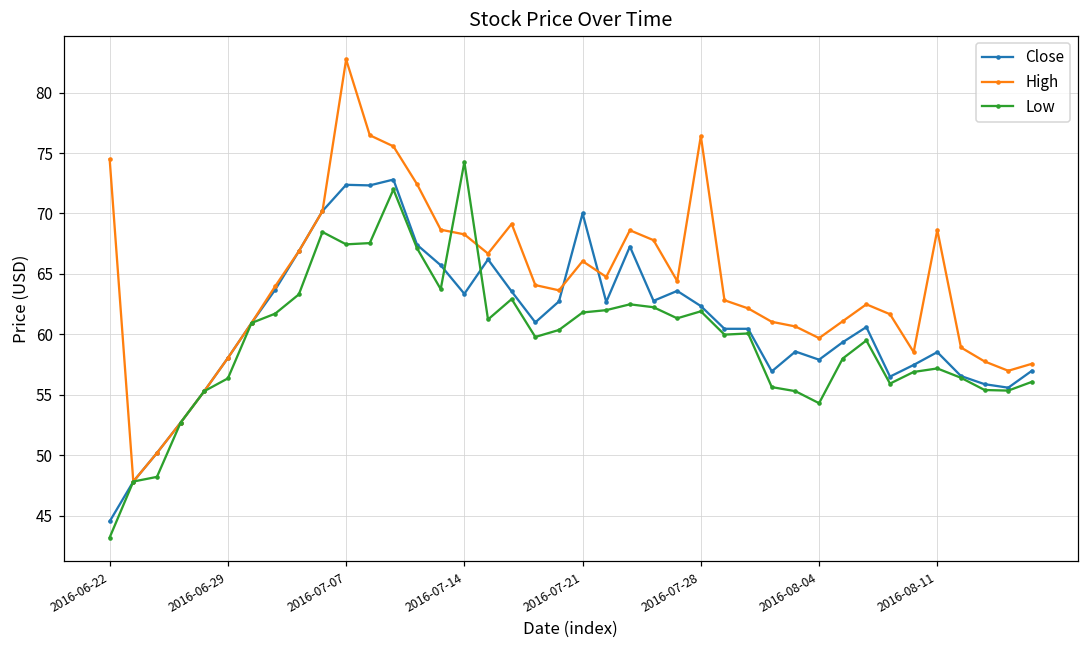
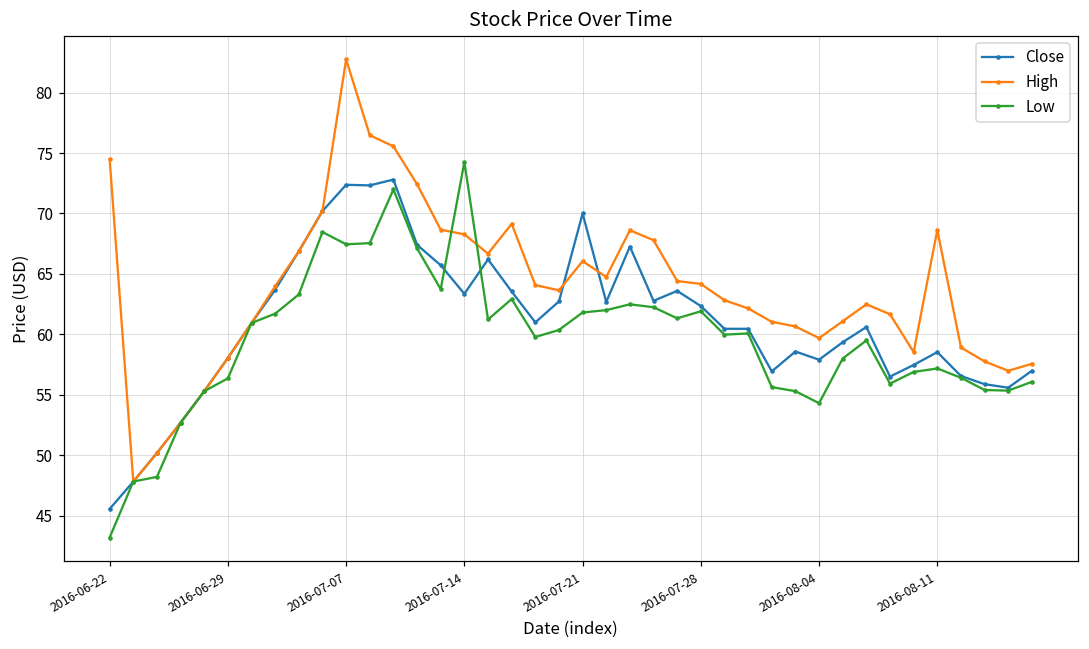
Close, 2016-06-22: 44.5 -> 45.6
High, 2016-07-28: 76.4 -> 64.2
